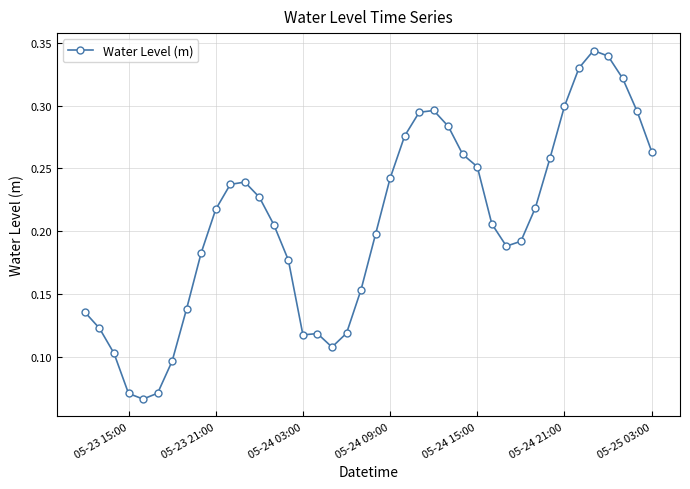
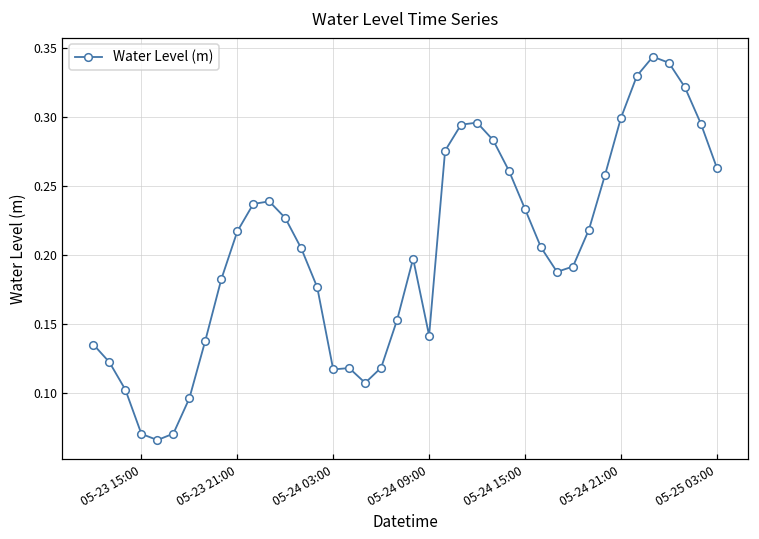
05-24 09:00: 0.242 -> 0.142
05-24 15:00: 0.251 -> 0.234
